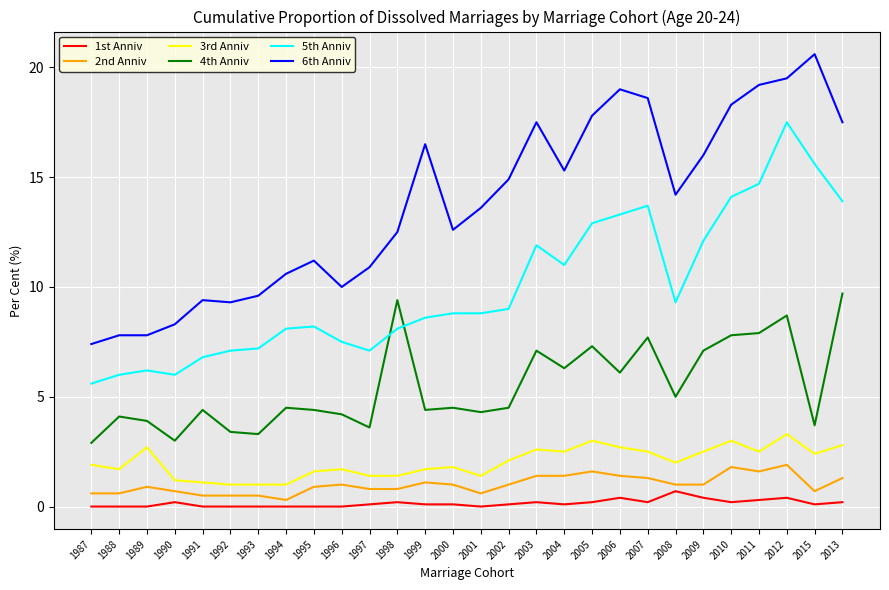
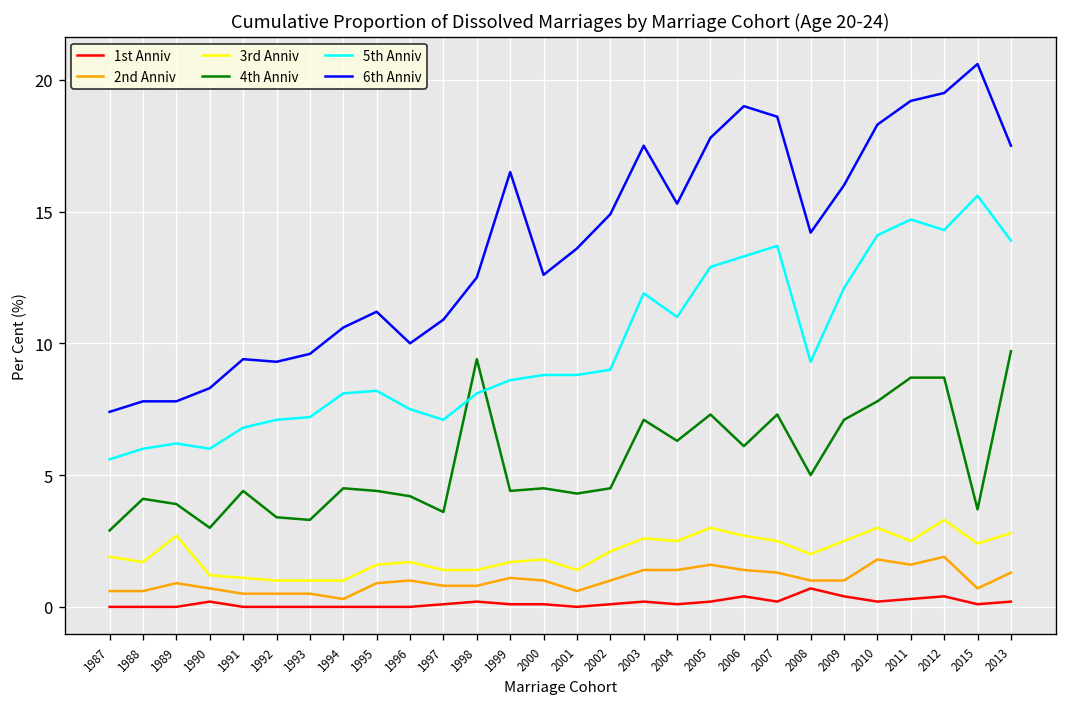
4th Anniv, 2007: 7.7 -> 7.3
4th Anniv, 2011: 7.9 -> 8.7
5th Anniv, 2012: 17.5 -> 14.3
